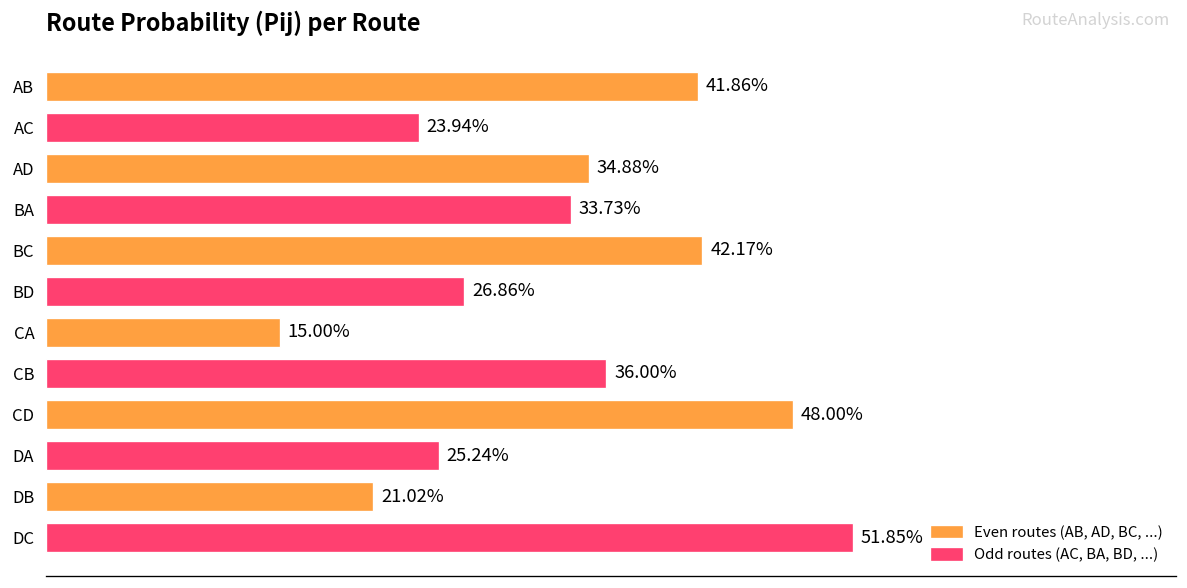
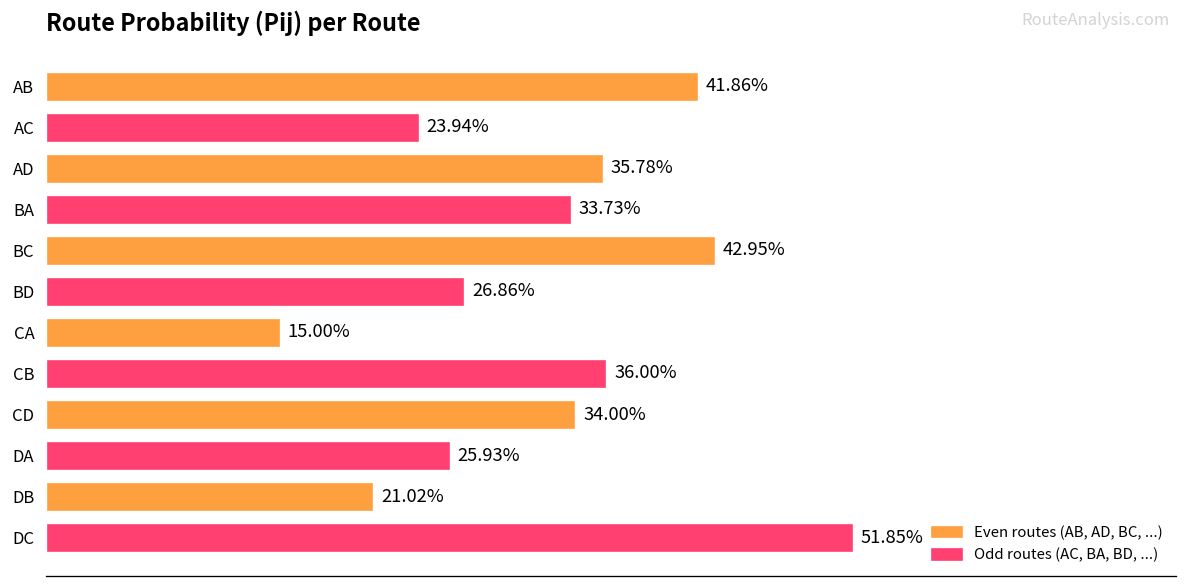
AD: 34.88% -> 35.78%
BC: 42.17% -> 42.95%
CD: 48.00% -> 34.00%
DA: 25.24% -> 25.93%
